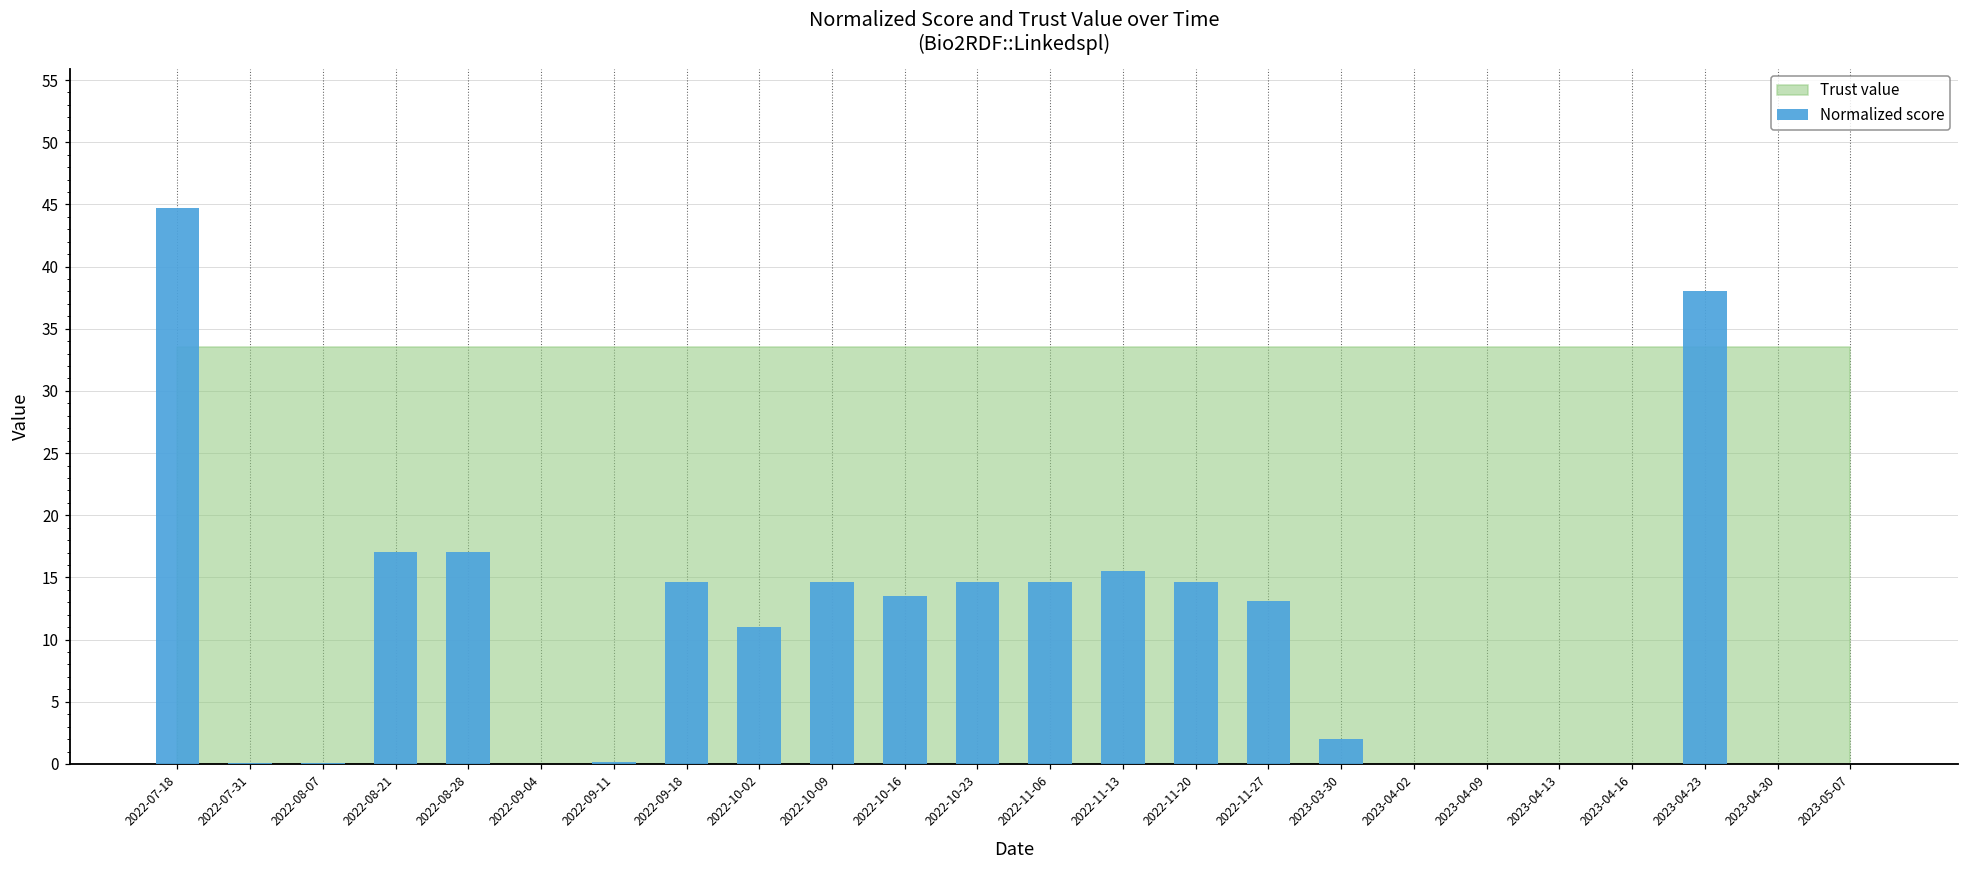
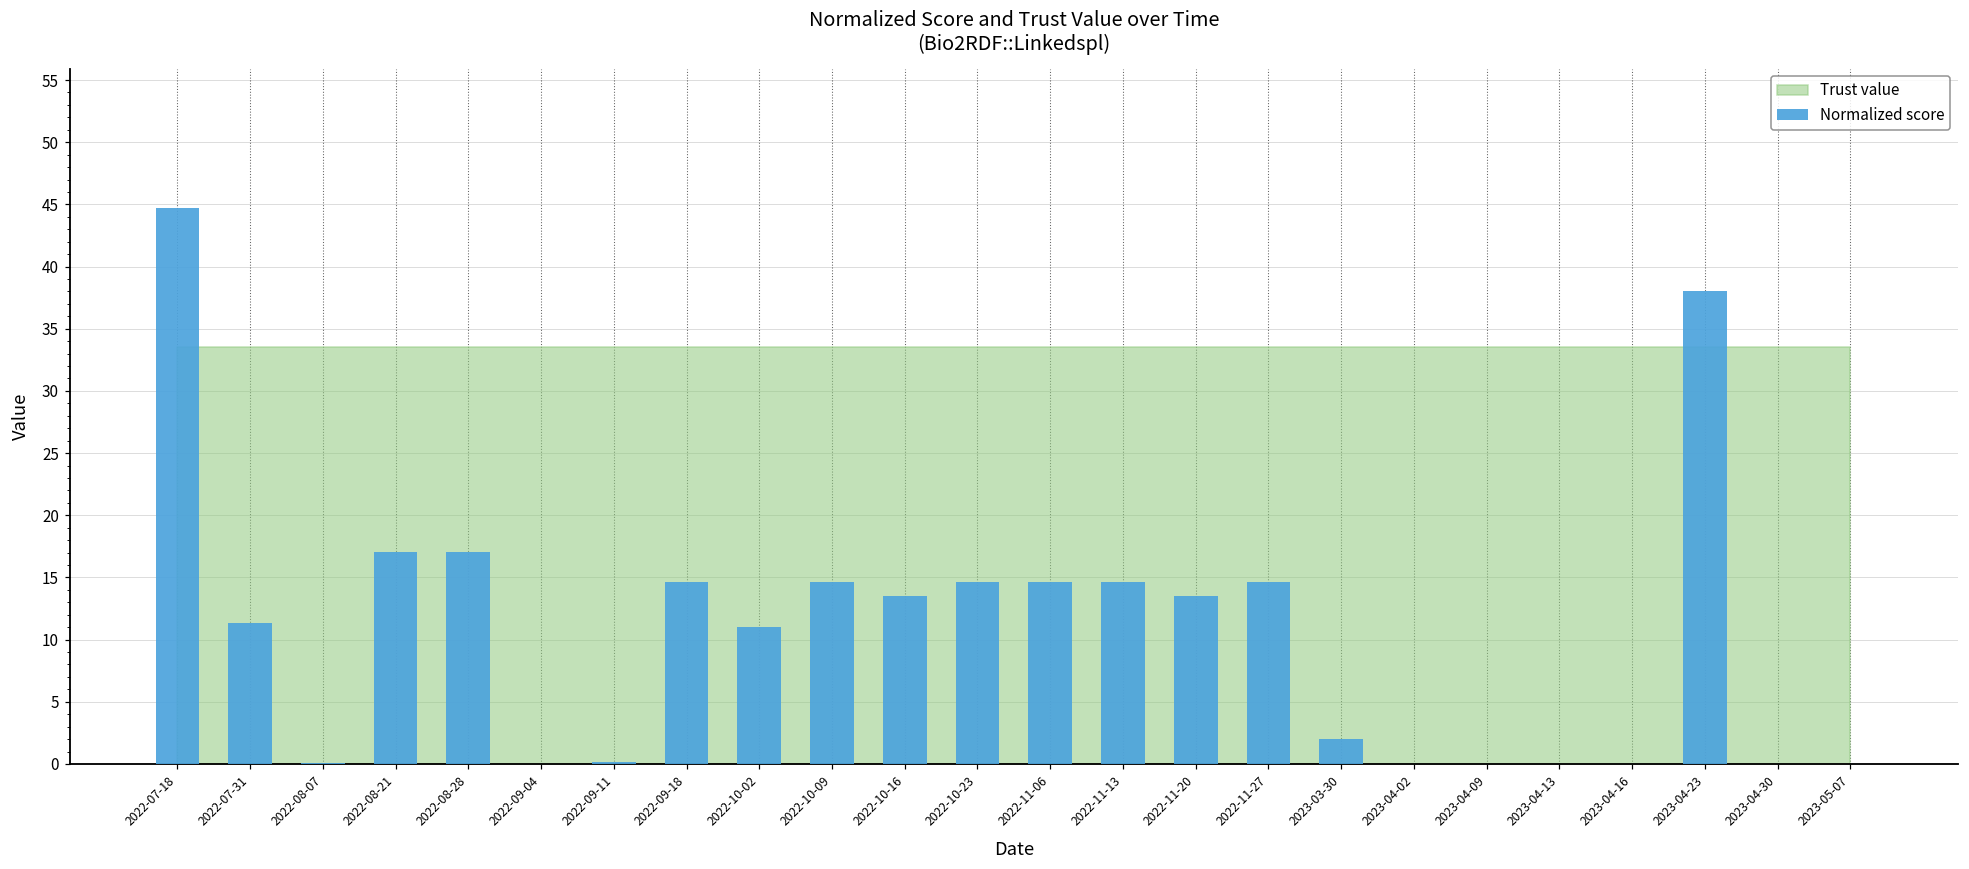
Normalized score, 2022-07-31: 0.1 -> 11.3
Normalized score, 2022-11-13: 15.5 -> 14.6
Normalized score, 2022-11-20: 14.6 -> 13.5
Normalized score, 2022-11-27: 13.1 -> 14.6
